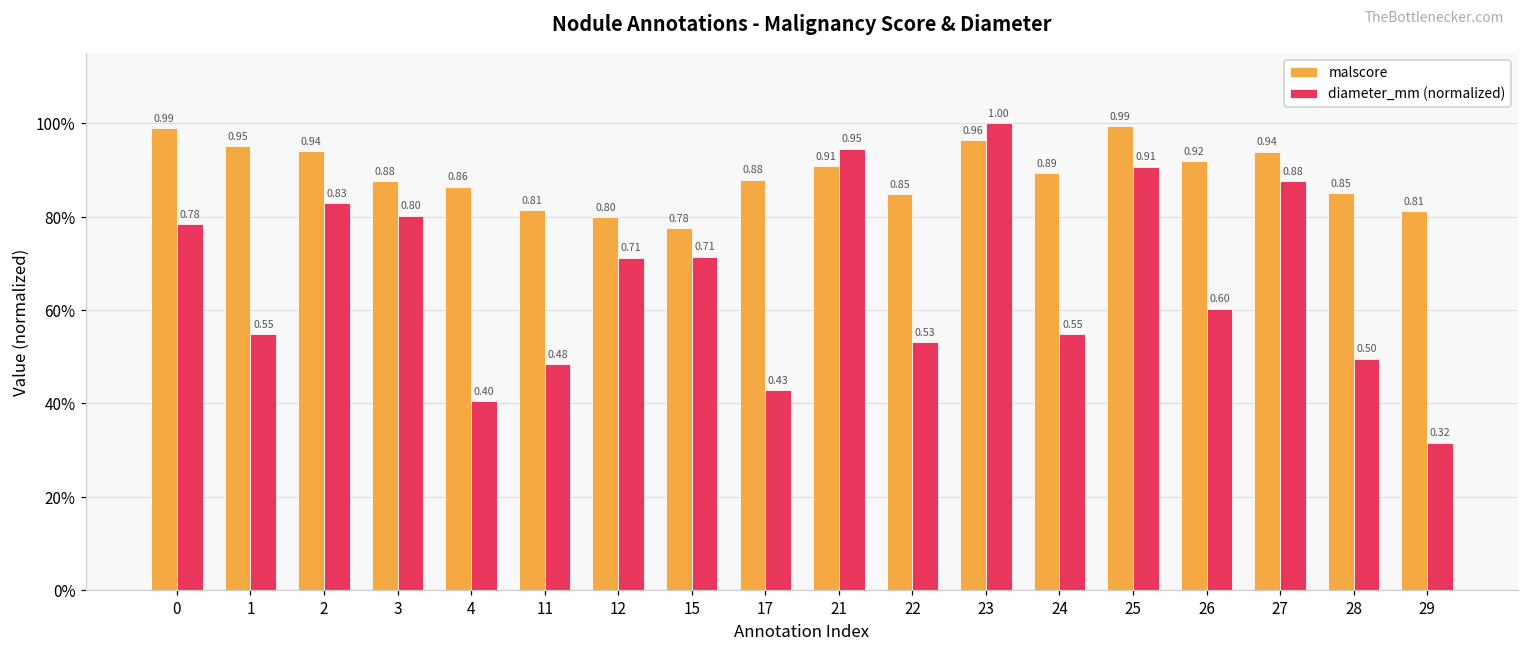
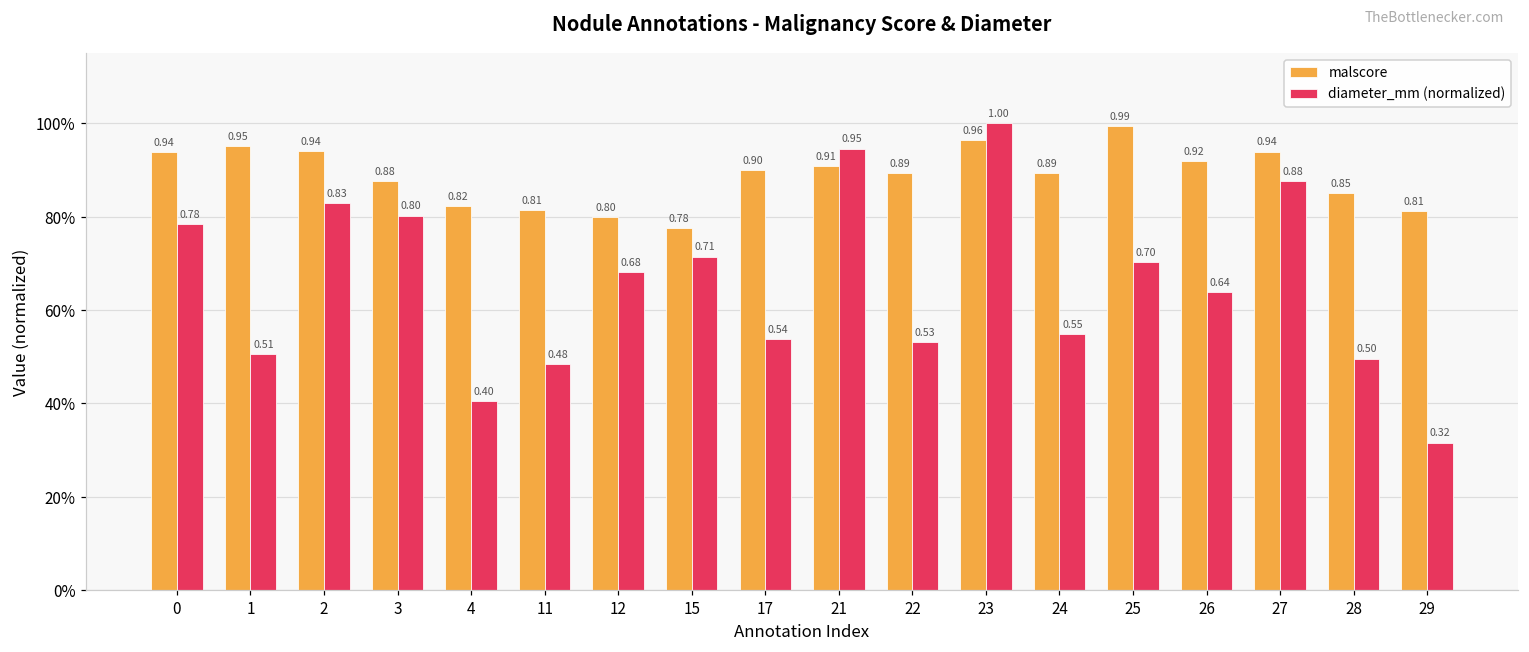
malscore, 0: 0.99 -> 0.94
diameter_mm (normalized), 1: 0.55 -> 0.51
malscore, 4: 0.86 -> 0.82
diameter_mm (normalized), 12: 0.71 -> 0.68
malscore, 17: 0.88 -> 0.90
diameter_mm (normalized), 17: 0.43 -> 0.54
malscore, 22: 0.85 -> 0.89
diameter_mm (normalized), 25: 0.91 -> 0.70
diameter_mm (normalized), 26: 0.60 -> 0.64
